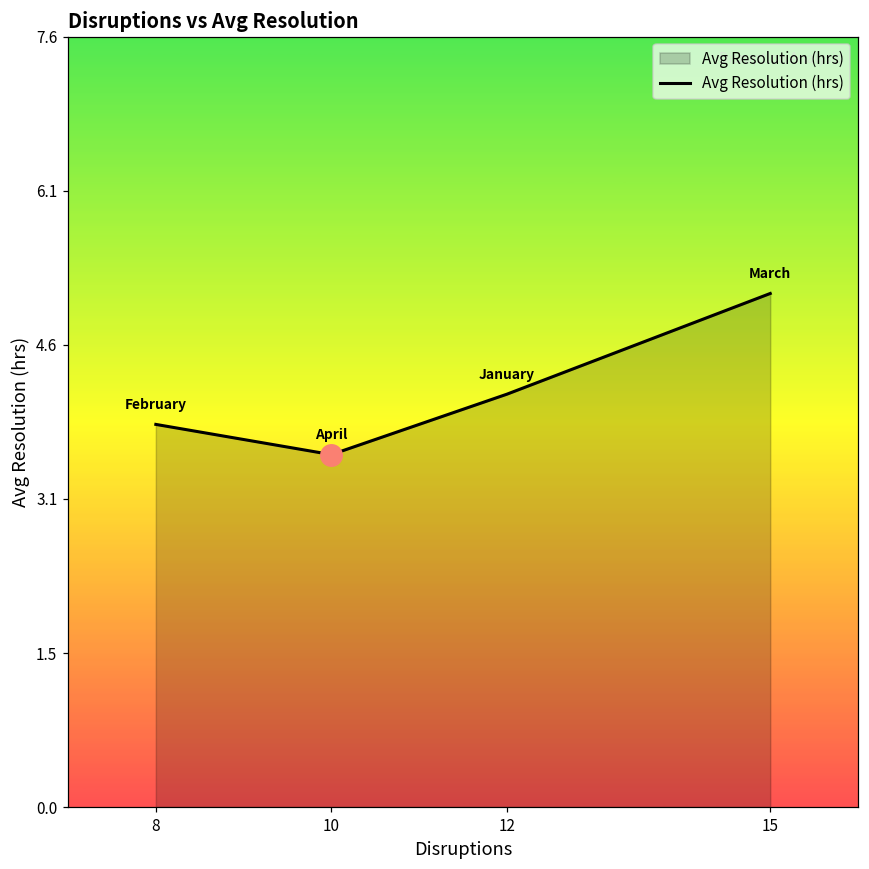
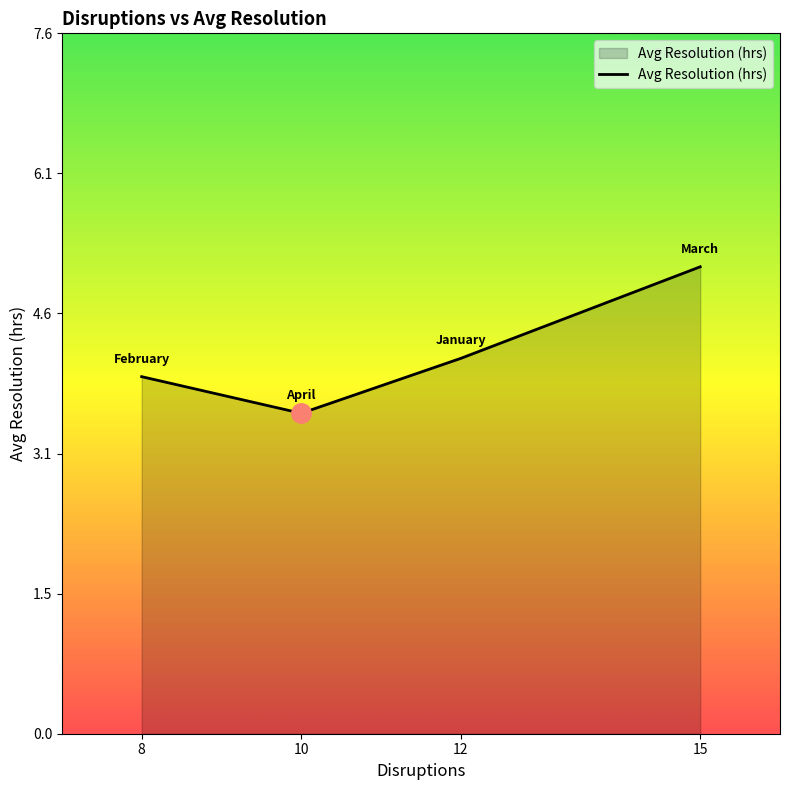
Avg Resolution (hrs), 8: 3.8 -> 3.9
